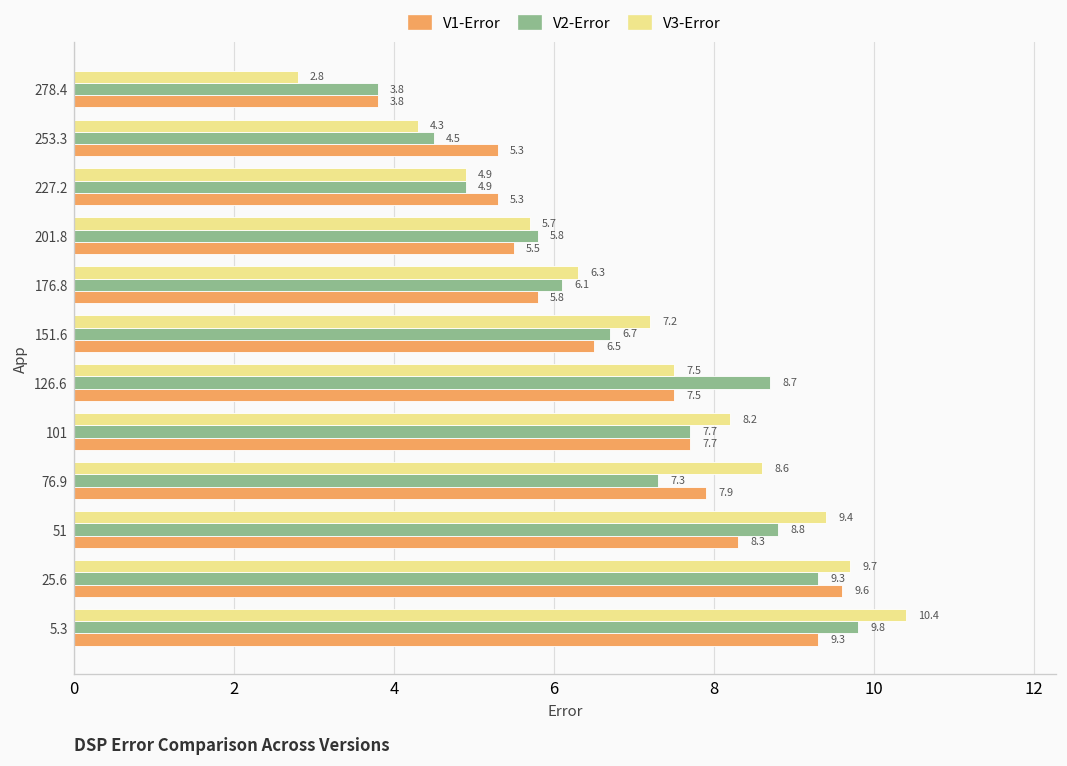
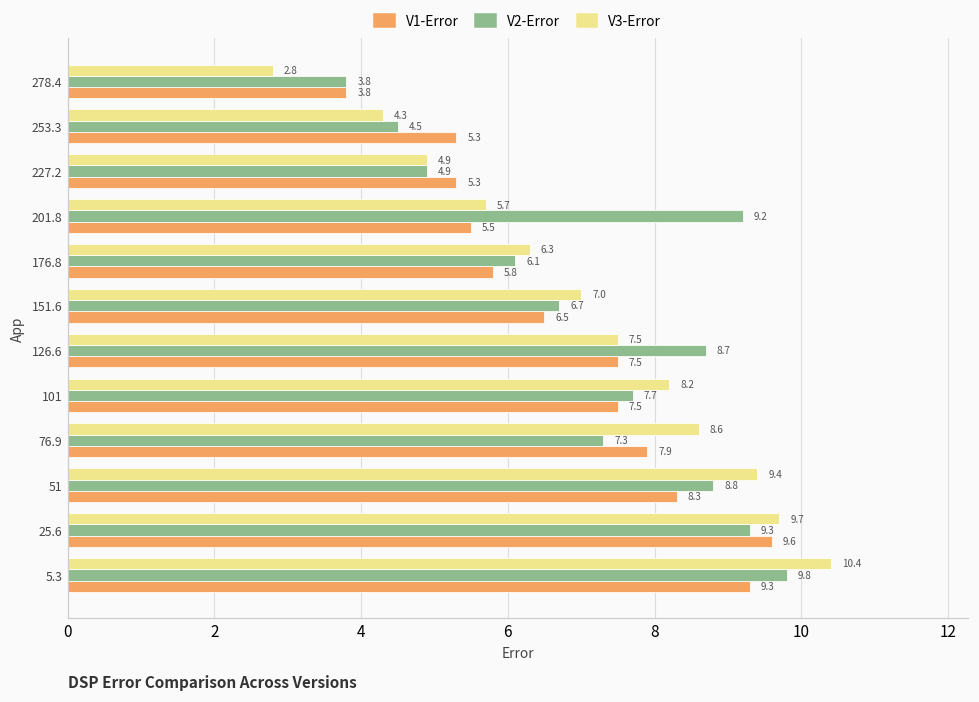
V2-Error, 201.8: 5.8 -> 9.2
V3-Error, 151.6: 7.2 -> 7.0
V1-Error, 101: 7.7 -> 7.5
